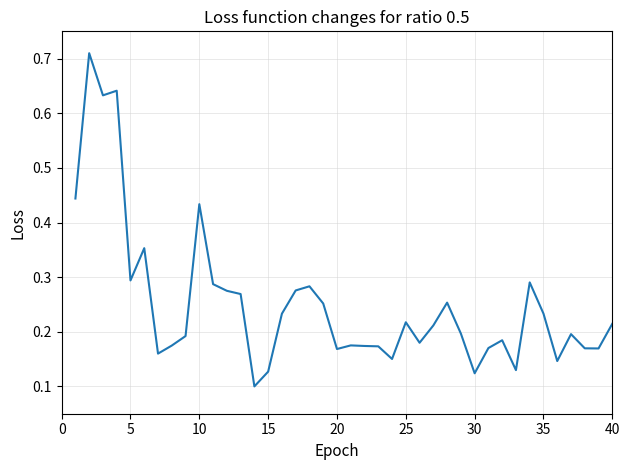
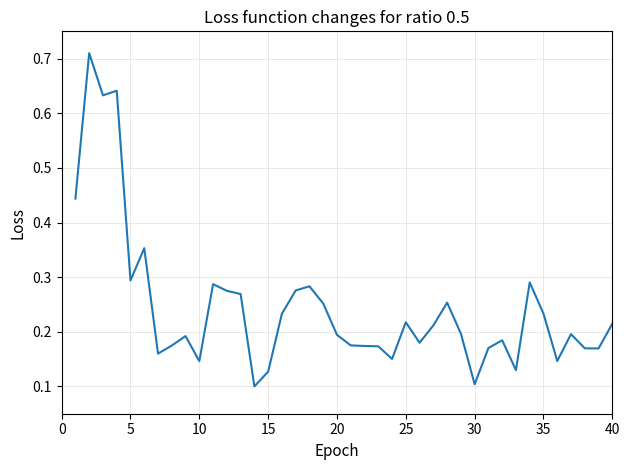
10: 0.43 -> 0.15
20: 0.17 -> 0.19
30: 0.12 -> 0.10
